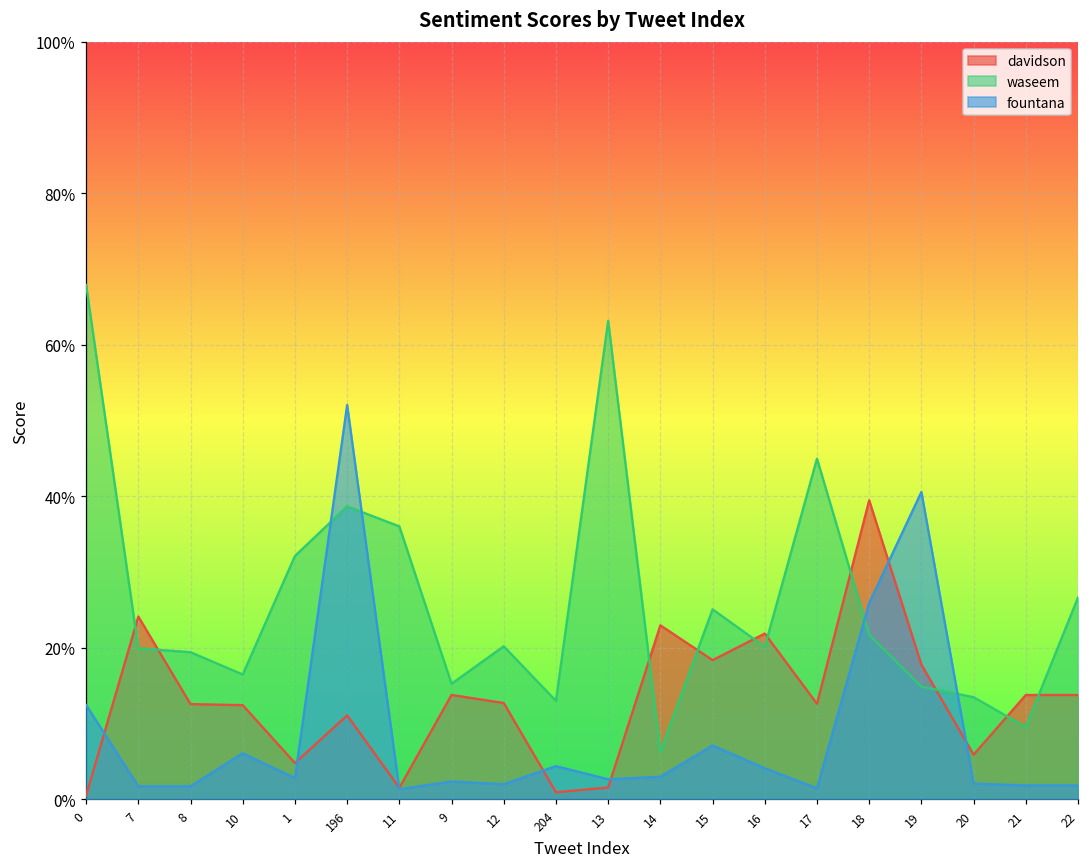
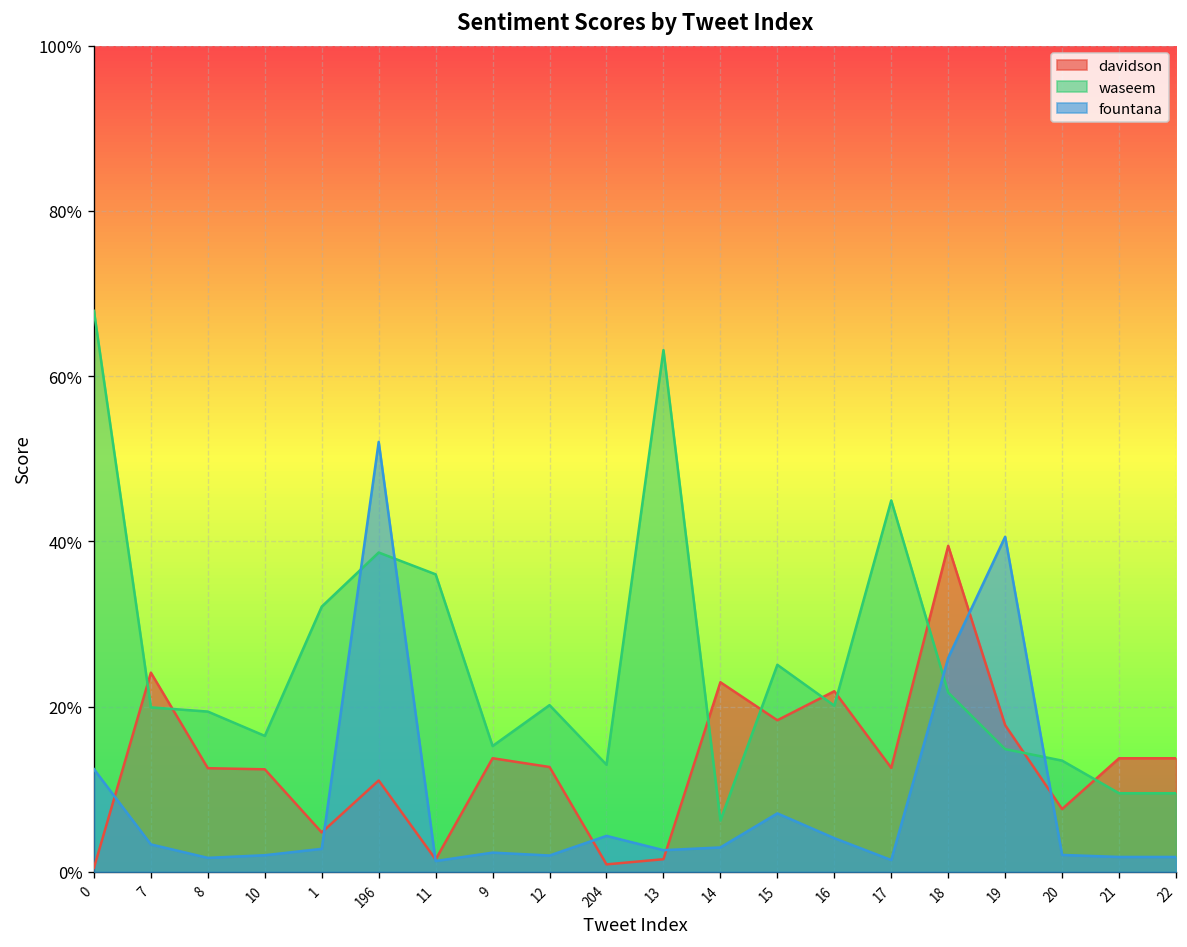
fountana, 7: 2% -> 3%
fountana, 10: 6% -> 2%
davidson, 20: 6% -> 8%
waseem, 22: 27% -> 10%
